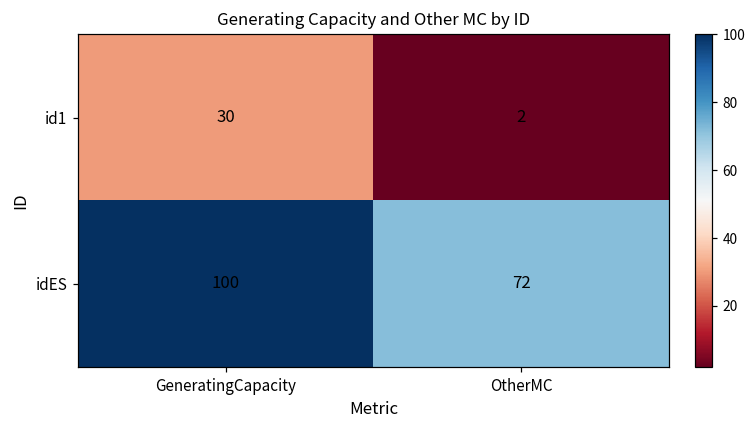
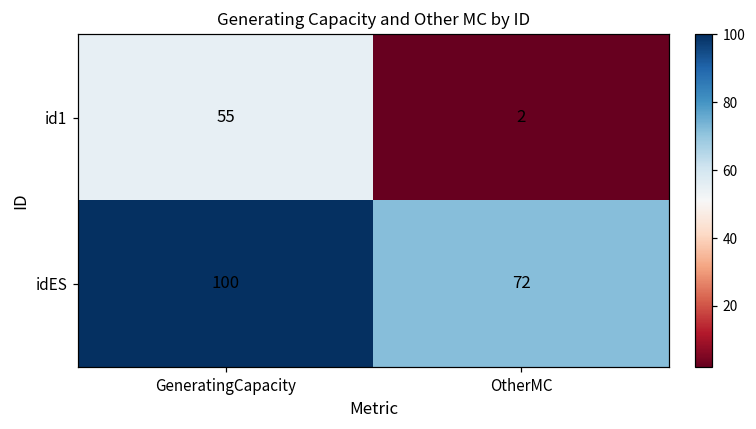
id1, GeneratingCapacity: 30 -> 55
